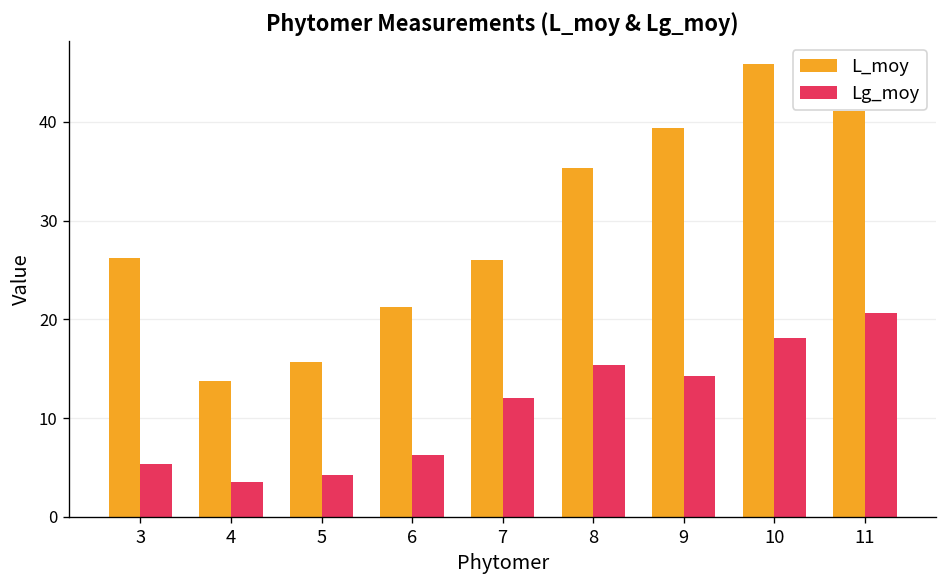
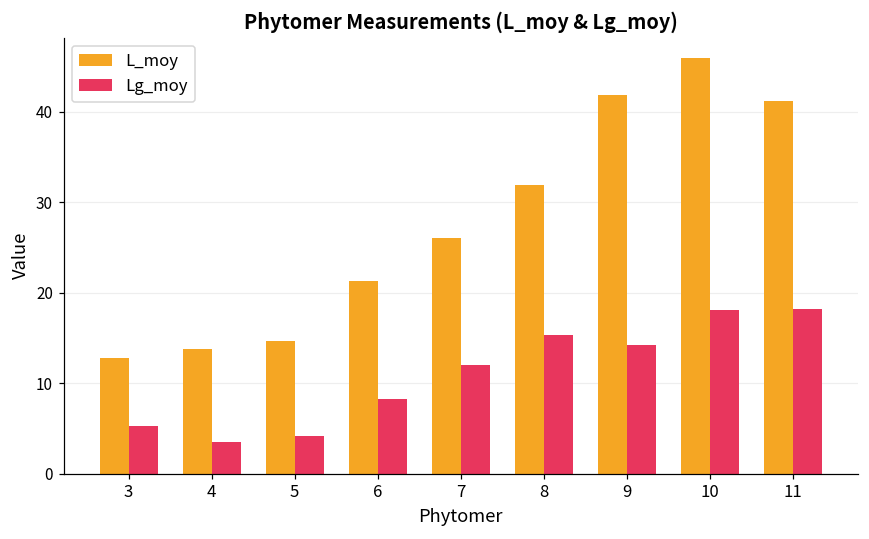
L_moy, 3: 26 -> 13
L_moy, 5: 16 -> 15
Lg_moy, 6: 6 -> 8
L_moy, 8: 35 -> 32
L_moy, 9: 39 -> 42
Lg_moy, 11: 21 -> 18
